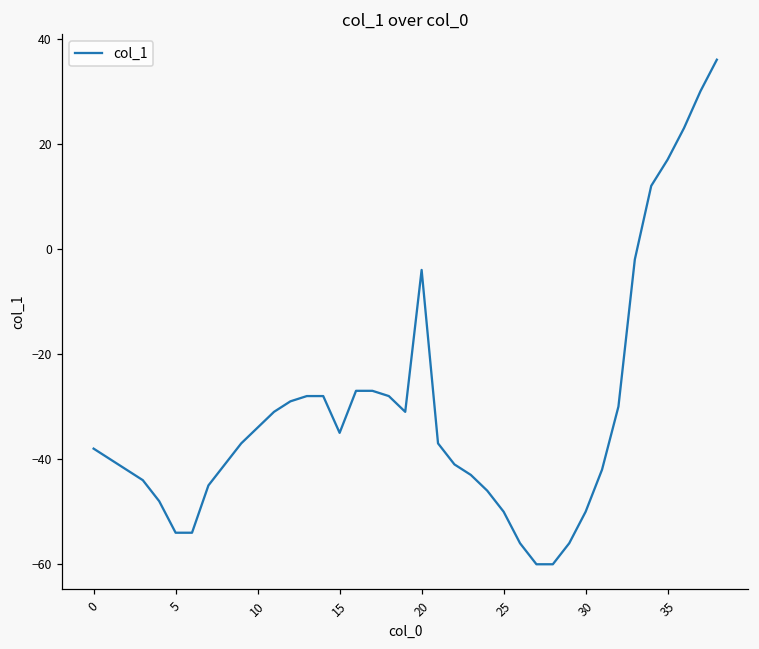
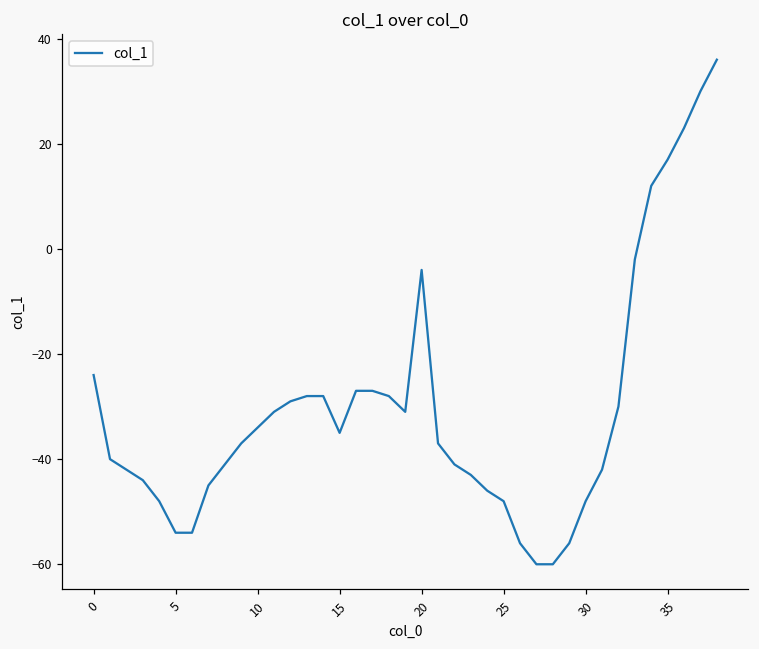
0: -38 -> -24
25: -50 -> -48
30: -50 -> -48
